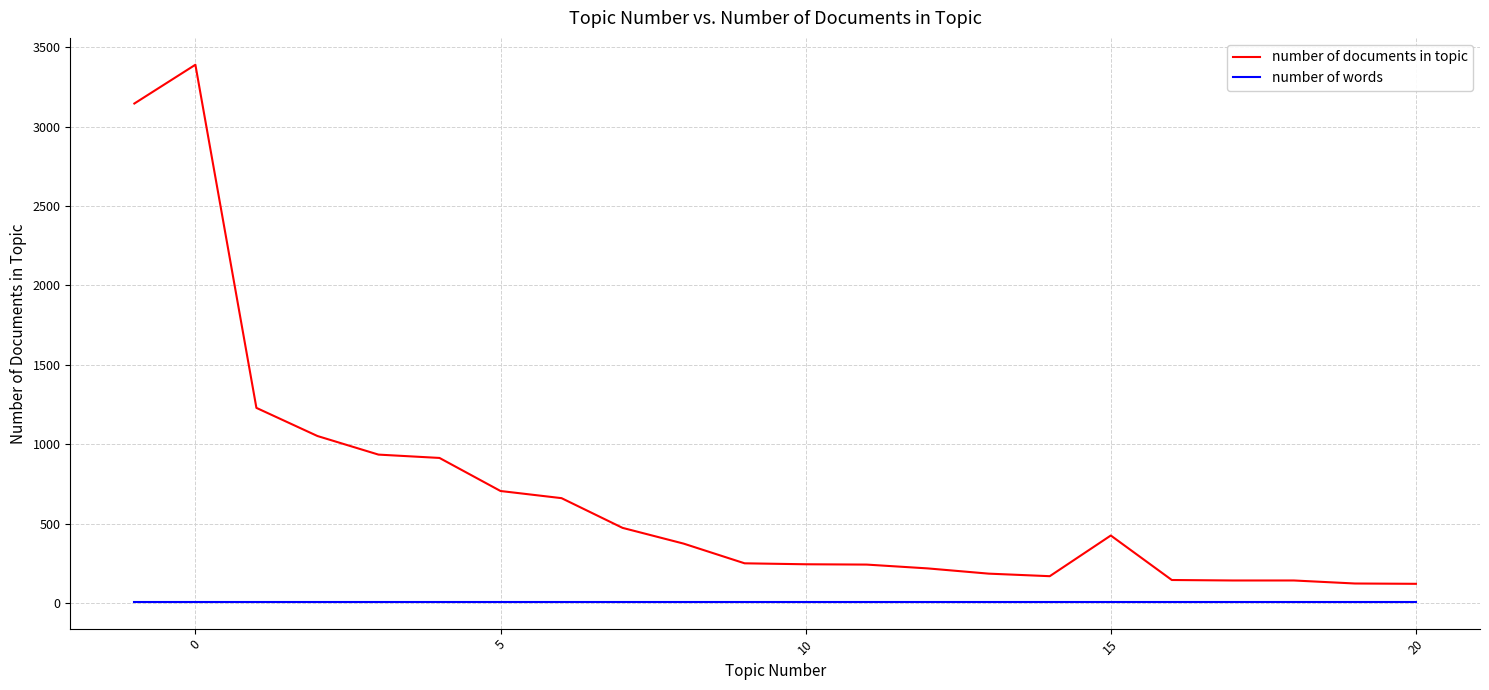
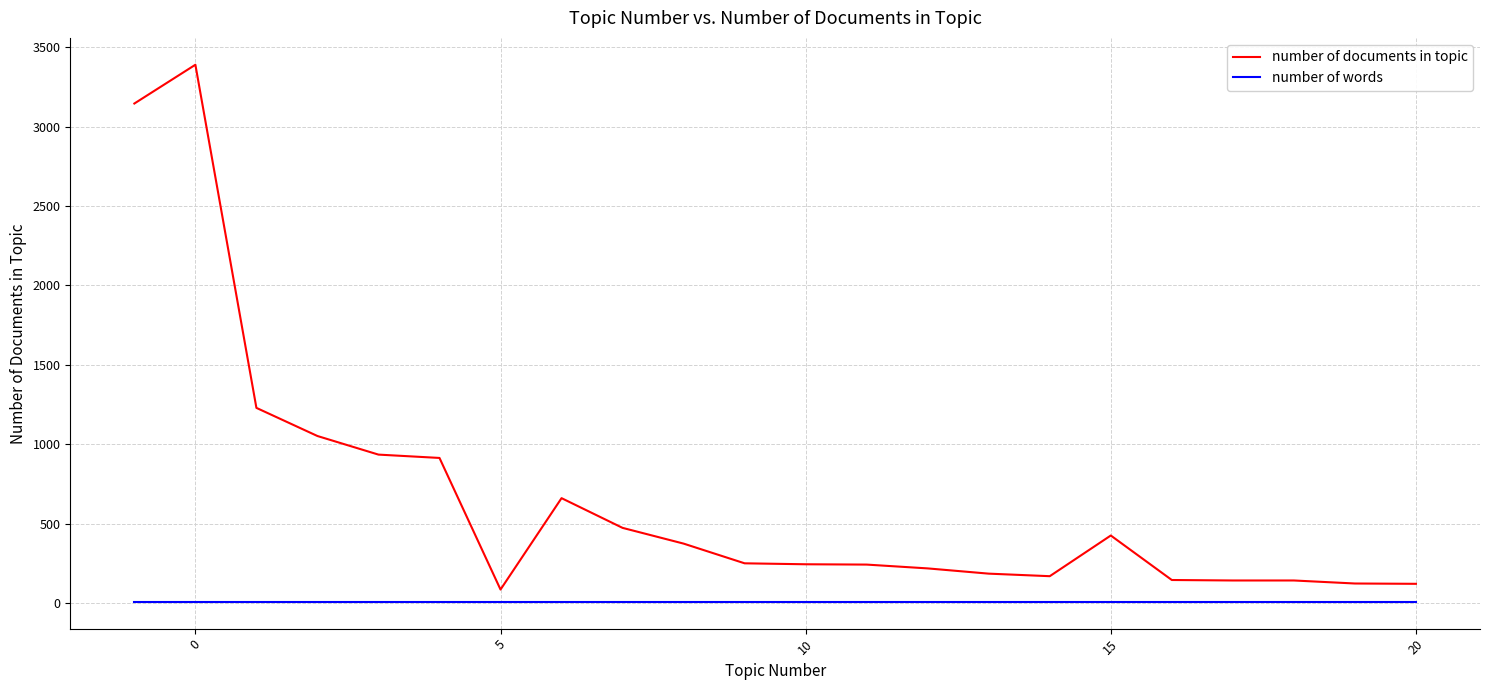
number of documents in topic, 5: 710 -> 90
